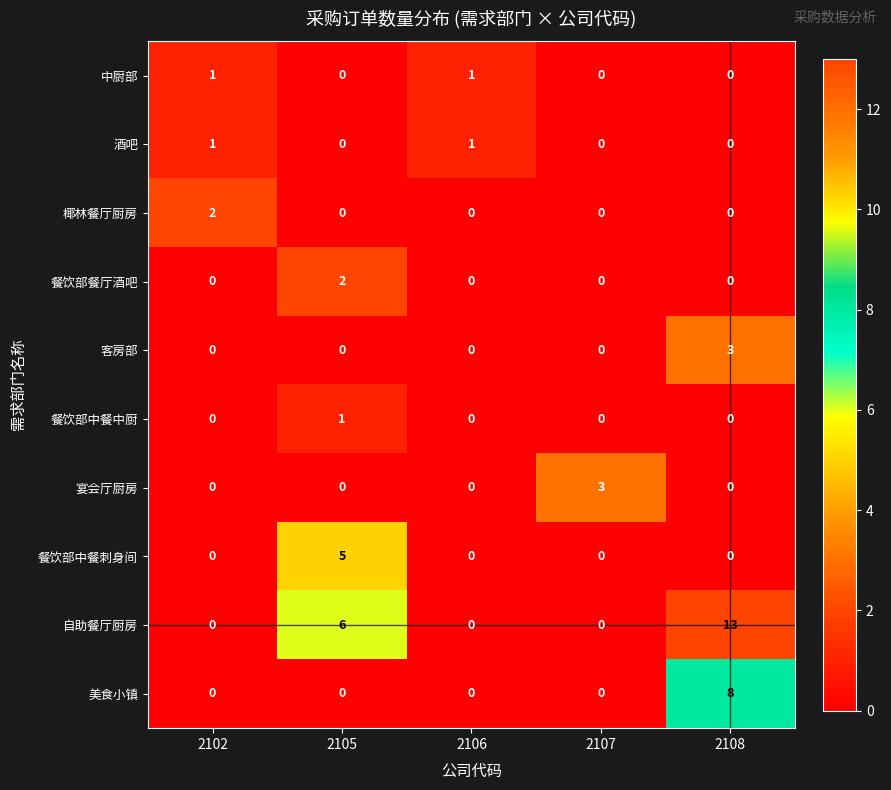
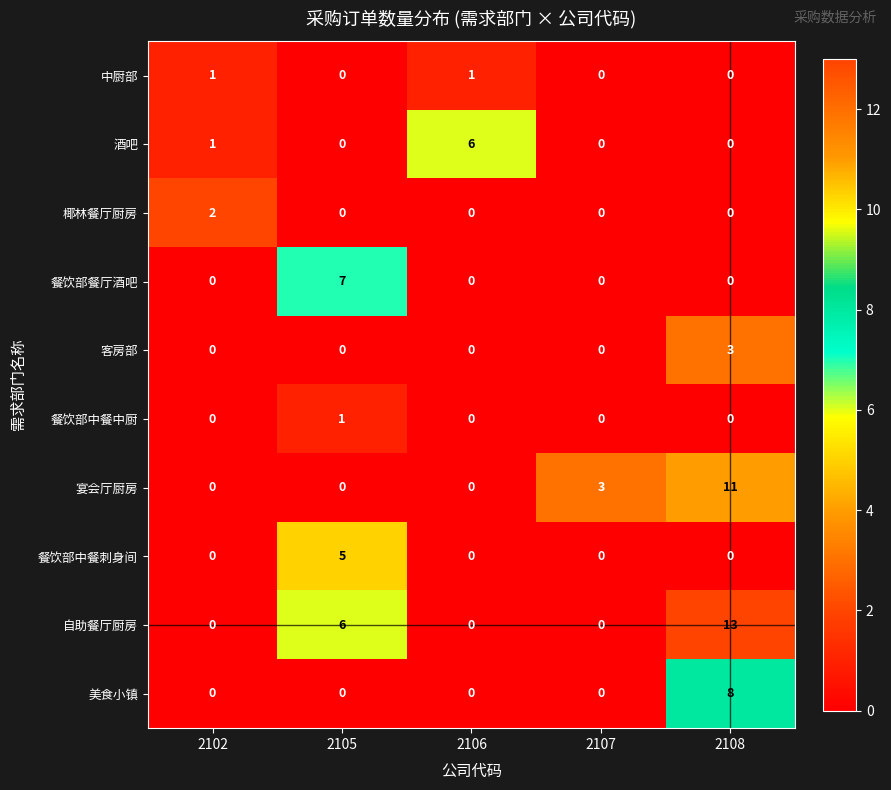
酒吧, 2106: 1 -> 6
餐饮部餐厅酒吧, 2105: 2 -> 7
宴会厅厨房, 2108: 0 -> 11
